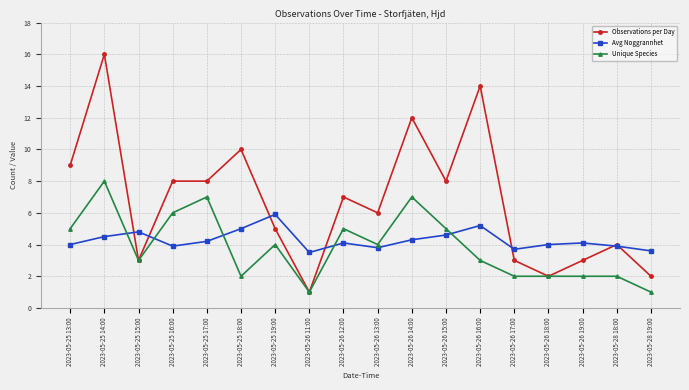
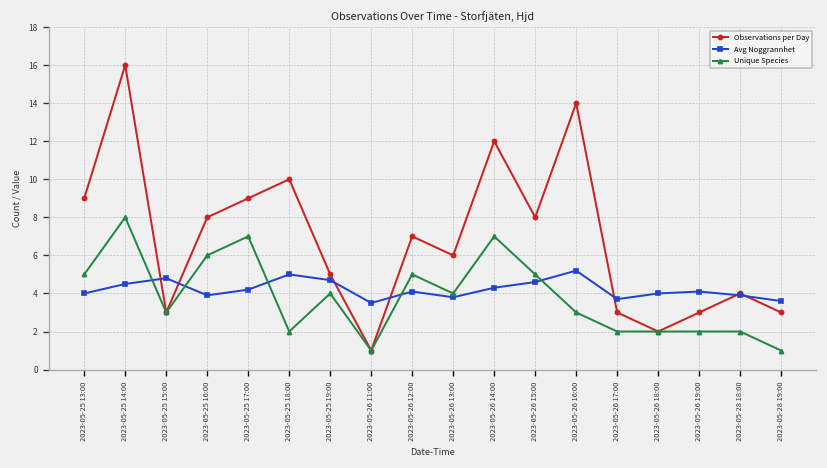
Observations per Day, 2023-05-25 17:00: 8 -> 9
Avg Noggrannhet, 2023-05-25 19:00: 5.9 -> 4.7
Observations per Day, 2023-05-28 19:00: 2 -> 3
